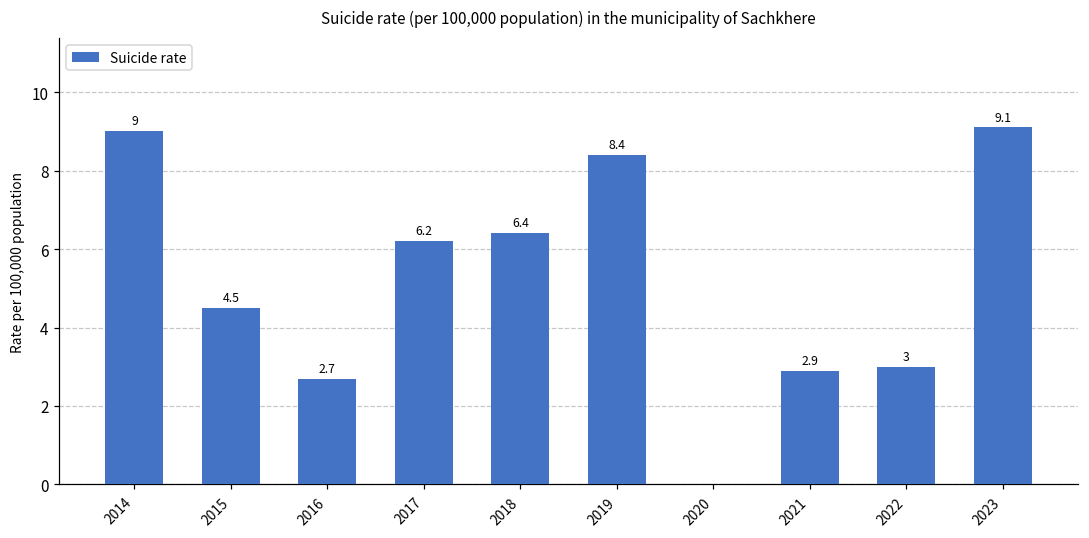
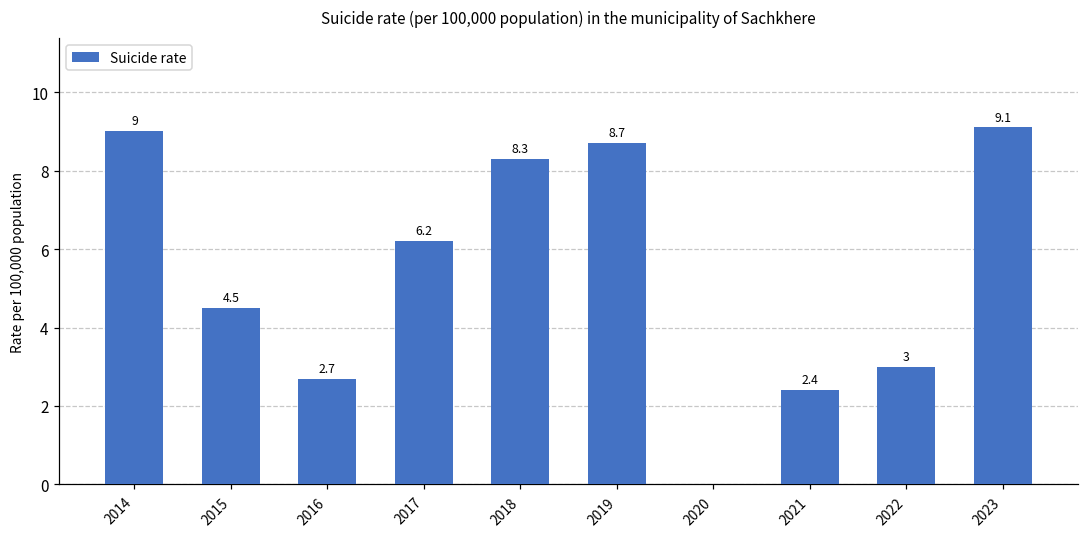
2018: 6.4 -> 8.3
2019: 8.4 -> 8.7
2021: 2.9 -> 2.4
